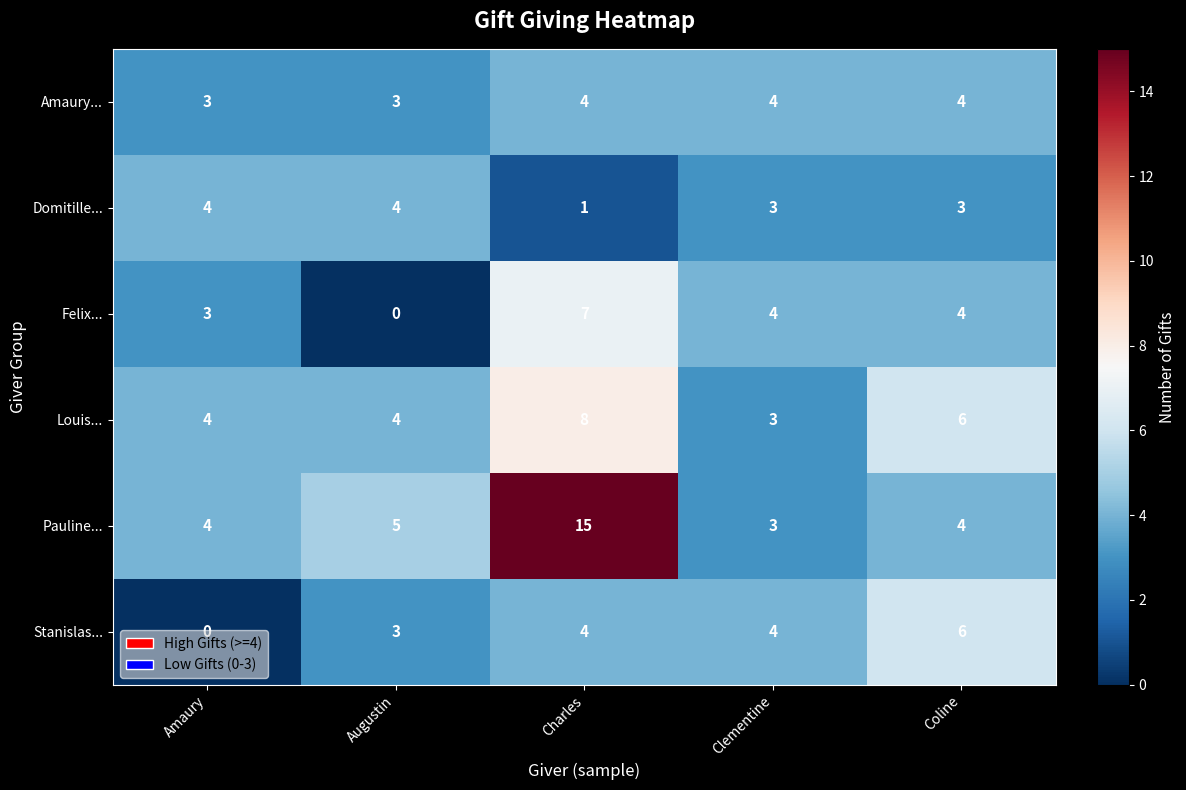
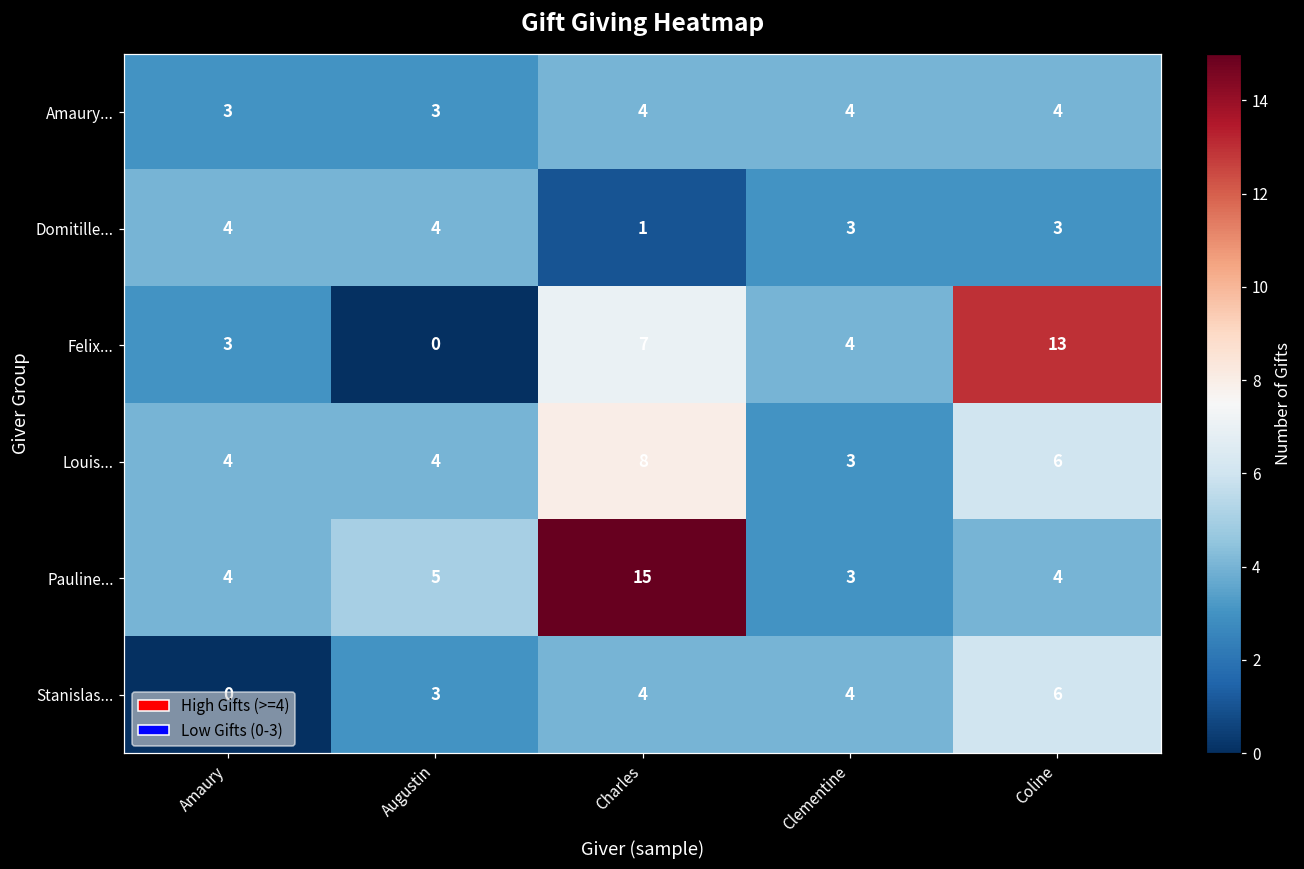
Felix..., Coline: 4 -> 13
